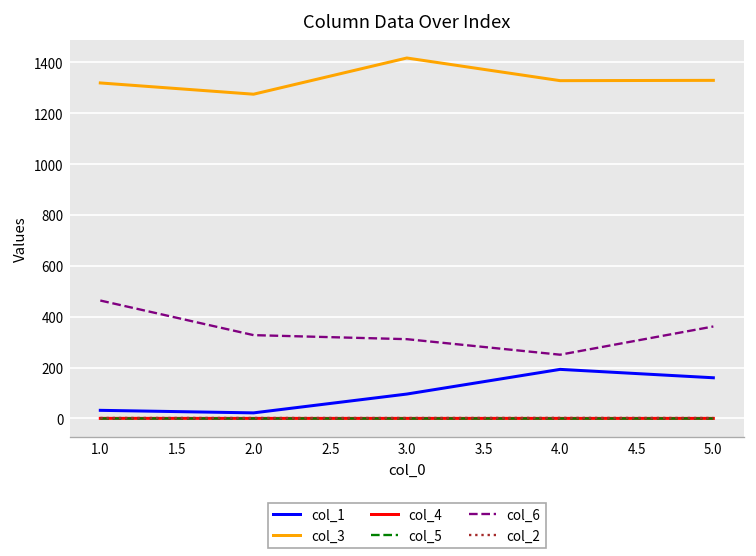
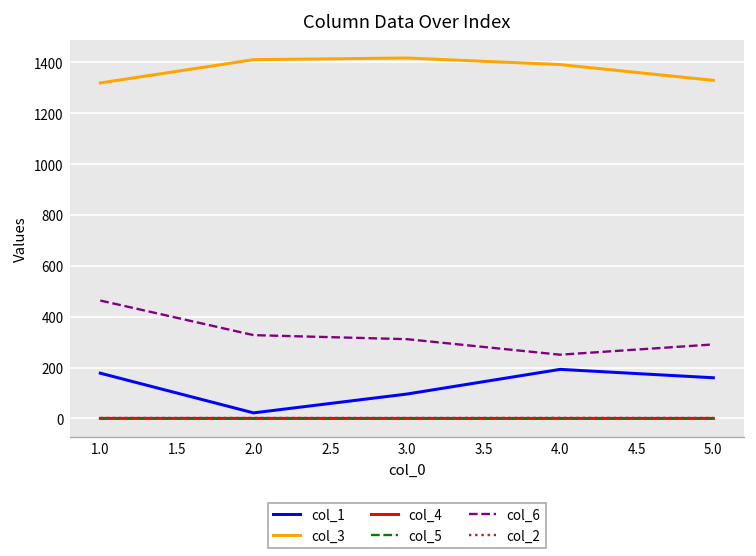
col_1, 1.0: 30 -> 180
col_3, 2.0: 1270 -> 1410
col_3, 4.0: 1330 -> 1390
col_6, 5.0: 360 -> 290
